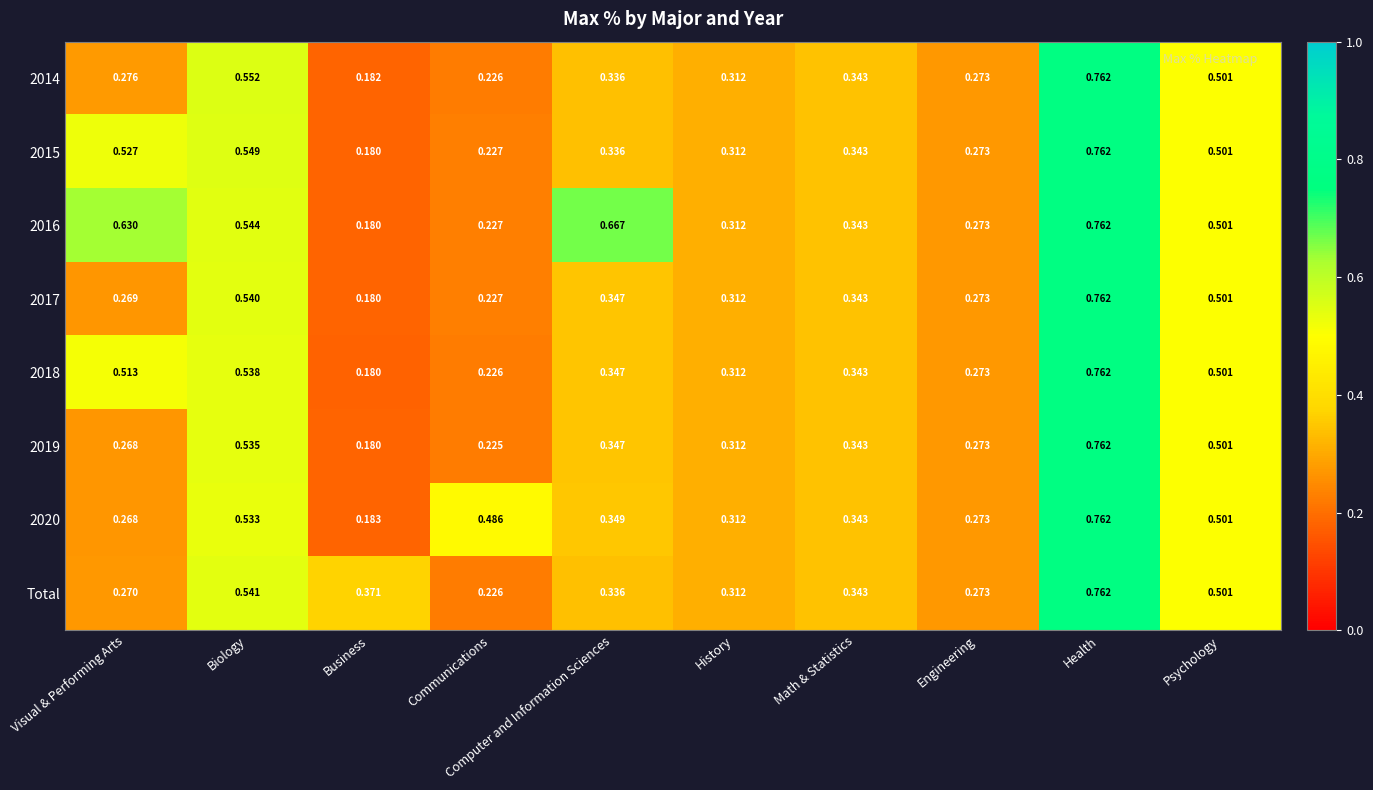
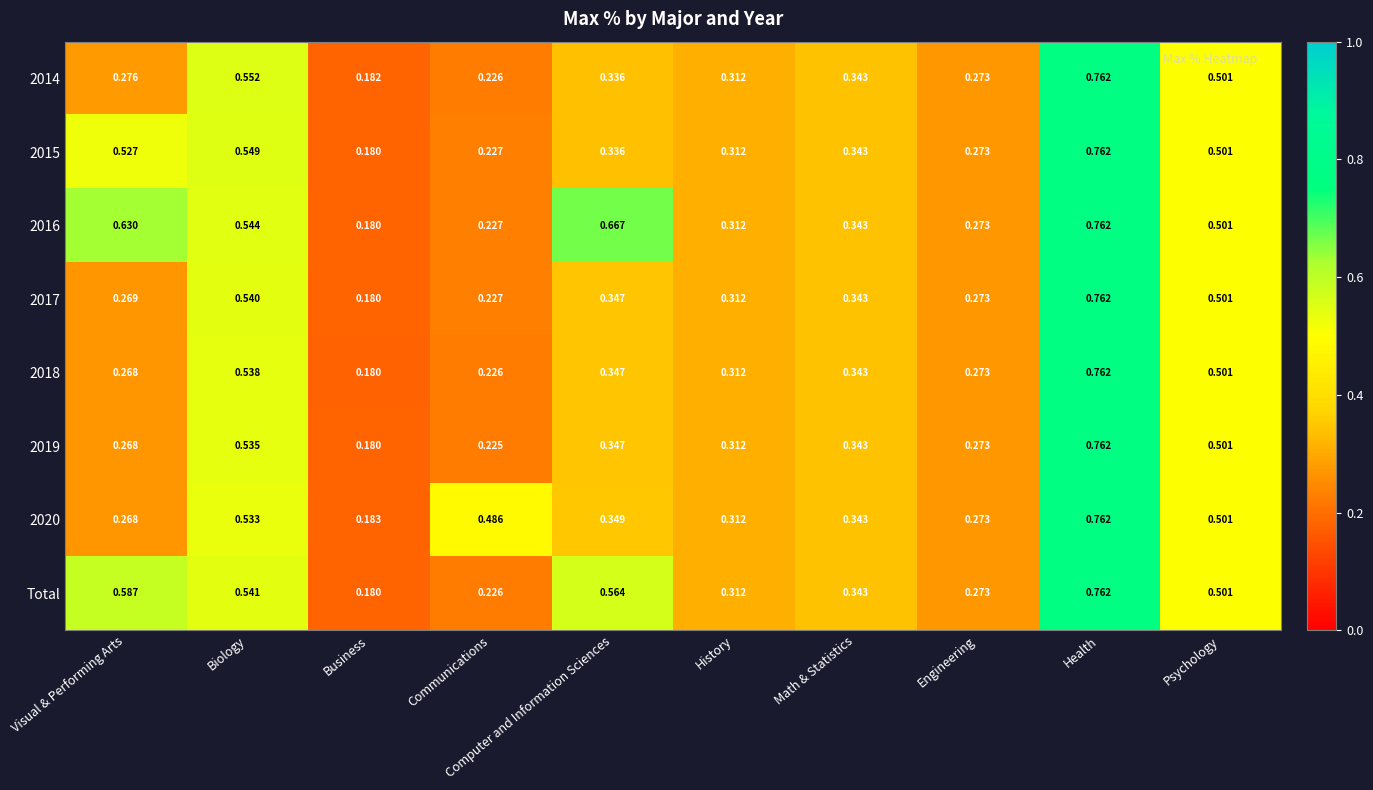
2018, Visual & Performing Arts: 0.513 -> 0.268
Total, Visual & Performing Arts: 0.270 -> 0.587
Total, Business: 0.371 -> 0.180
Total, Computer and Information Sciences: 0.336 -> 0.564
